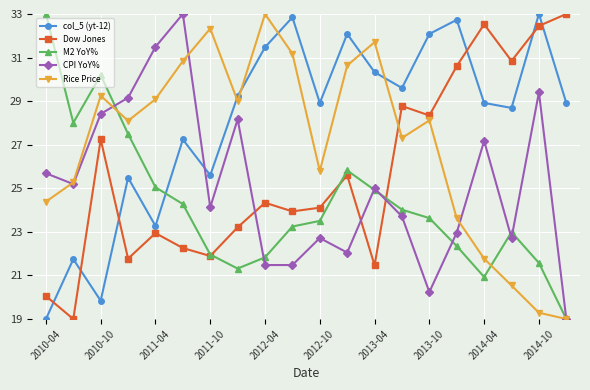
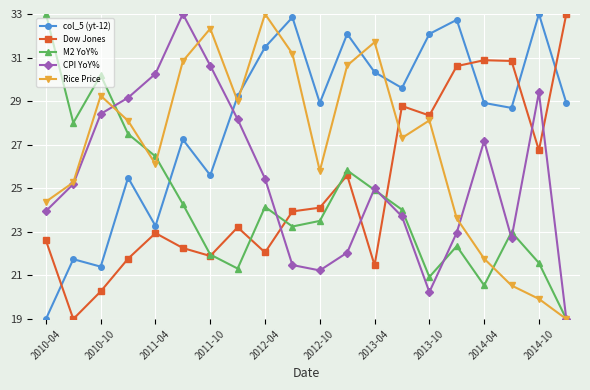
Dow Jones, 2010-04: 20.1 -> 22.6
CPI YoY%, 2010-04: 25.7 -> 24.0
col_5 (yt-12), 2010-10: 19.8 -> 21.4
Dow Jones, 2010-10: 27.2 -> 20.3
M2 YoY%, 2011-04: 25.0 -> 26.5
CPI YoY%, 2011-04: 31.5 -> 30.3
Rice Price, 2011-04: 29.1 -> 26.1
CPI YoY%, 2011-10: 24.1 -> 30.6
Dow Jones, 2012-04: 24.3 -> 22.1
M2 YoY%, 2012-04: 21.8 -> 24.1
CPI YoY%, 2012-04: 21.5 -> 25.4
CPI YoY%, 2012-10: 22.7 -> 21.2
M2 YoY%, 2013-10: 23.6 -> 20.9
Dow Jones, 2014-04: 32.5 -> 30.9
M2 YoY%, 2014-04: 20.9 -> 20.5
Dow Jones, 2014-10: 32.5 -> 26.7
Rice Price, 2014-10: 19.3 -> 19.9
